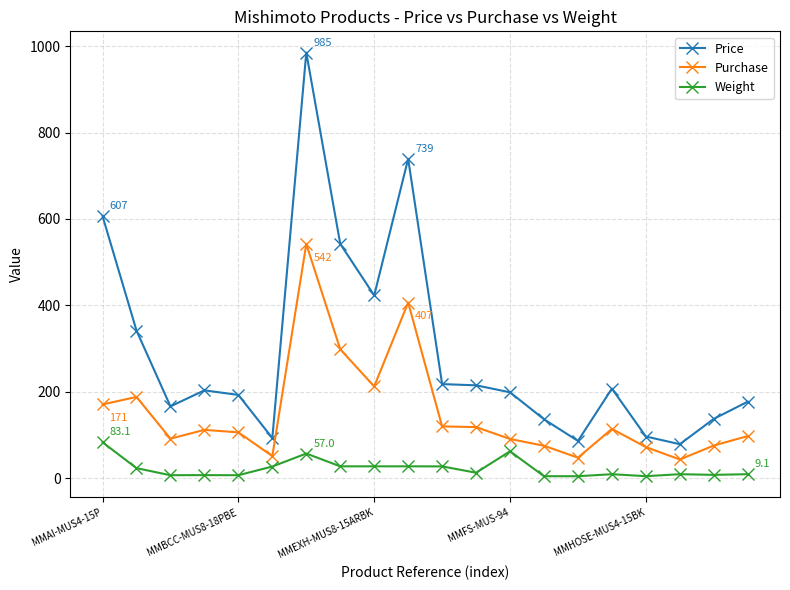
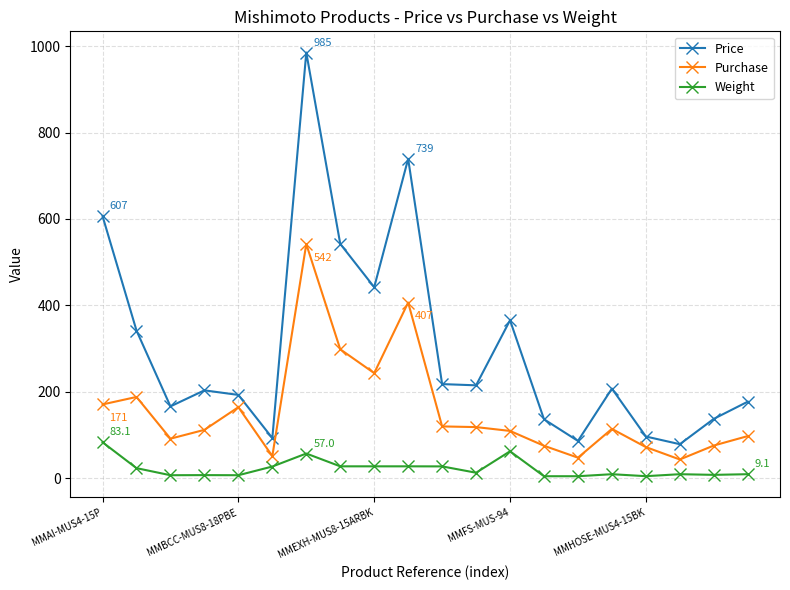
Purchase, MMBCC-MUS8-18PBE: 110 -> 160
Price, MMEXH-MUS8-15ARBK: 420 -> 440
Purchase, MMEXH-MUS8-15ARBK: 210 -> 240
Price, MMFS-MUS-94: 200 -> 370
Purchase, MMFS-MUS-94: 90 -> 110
